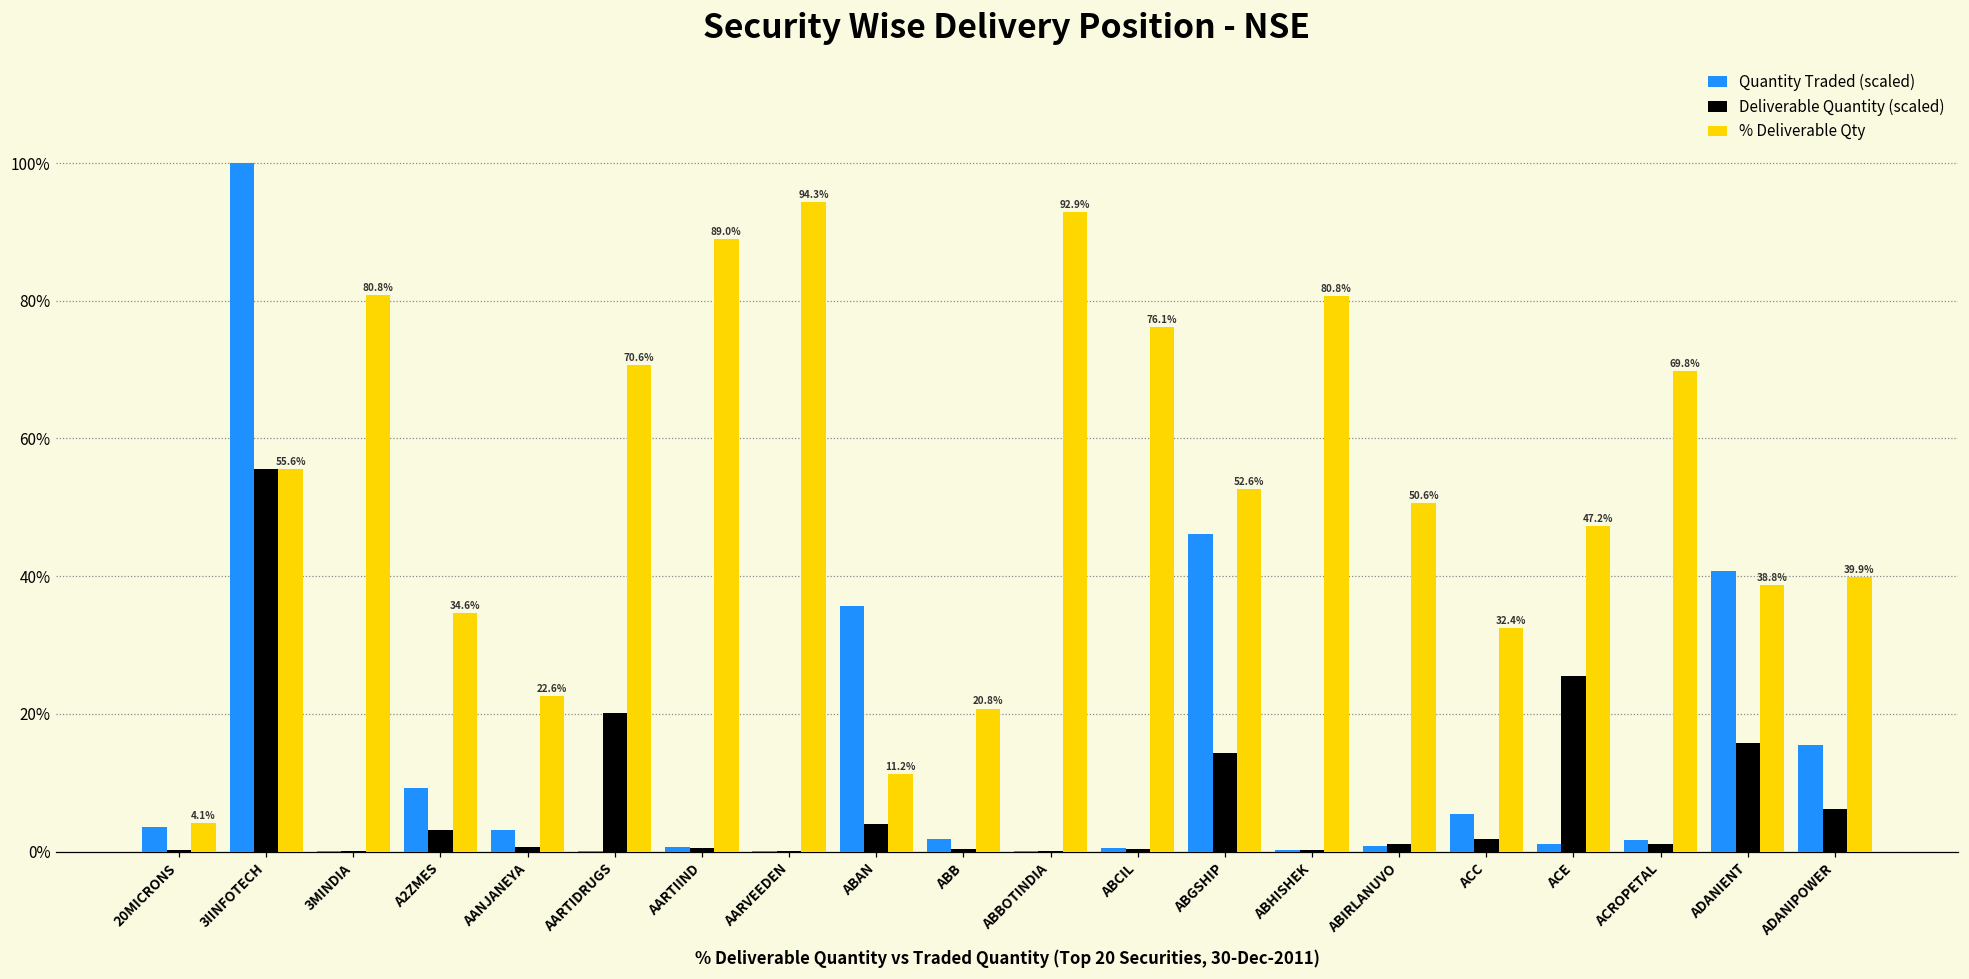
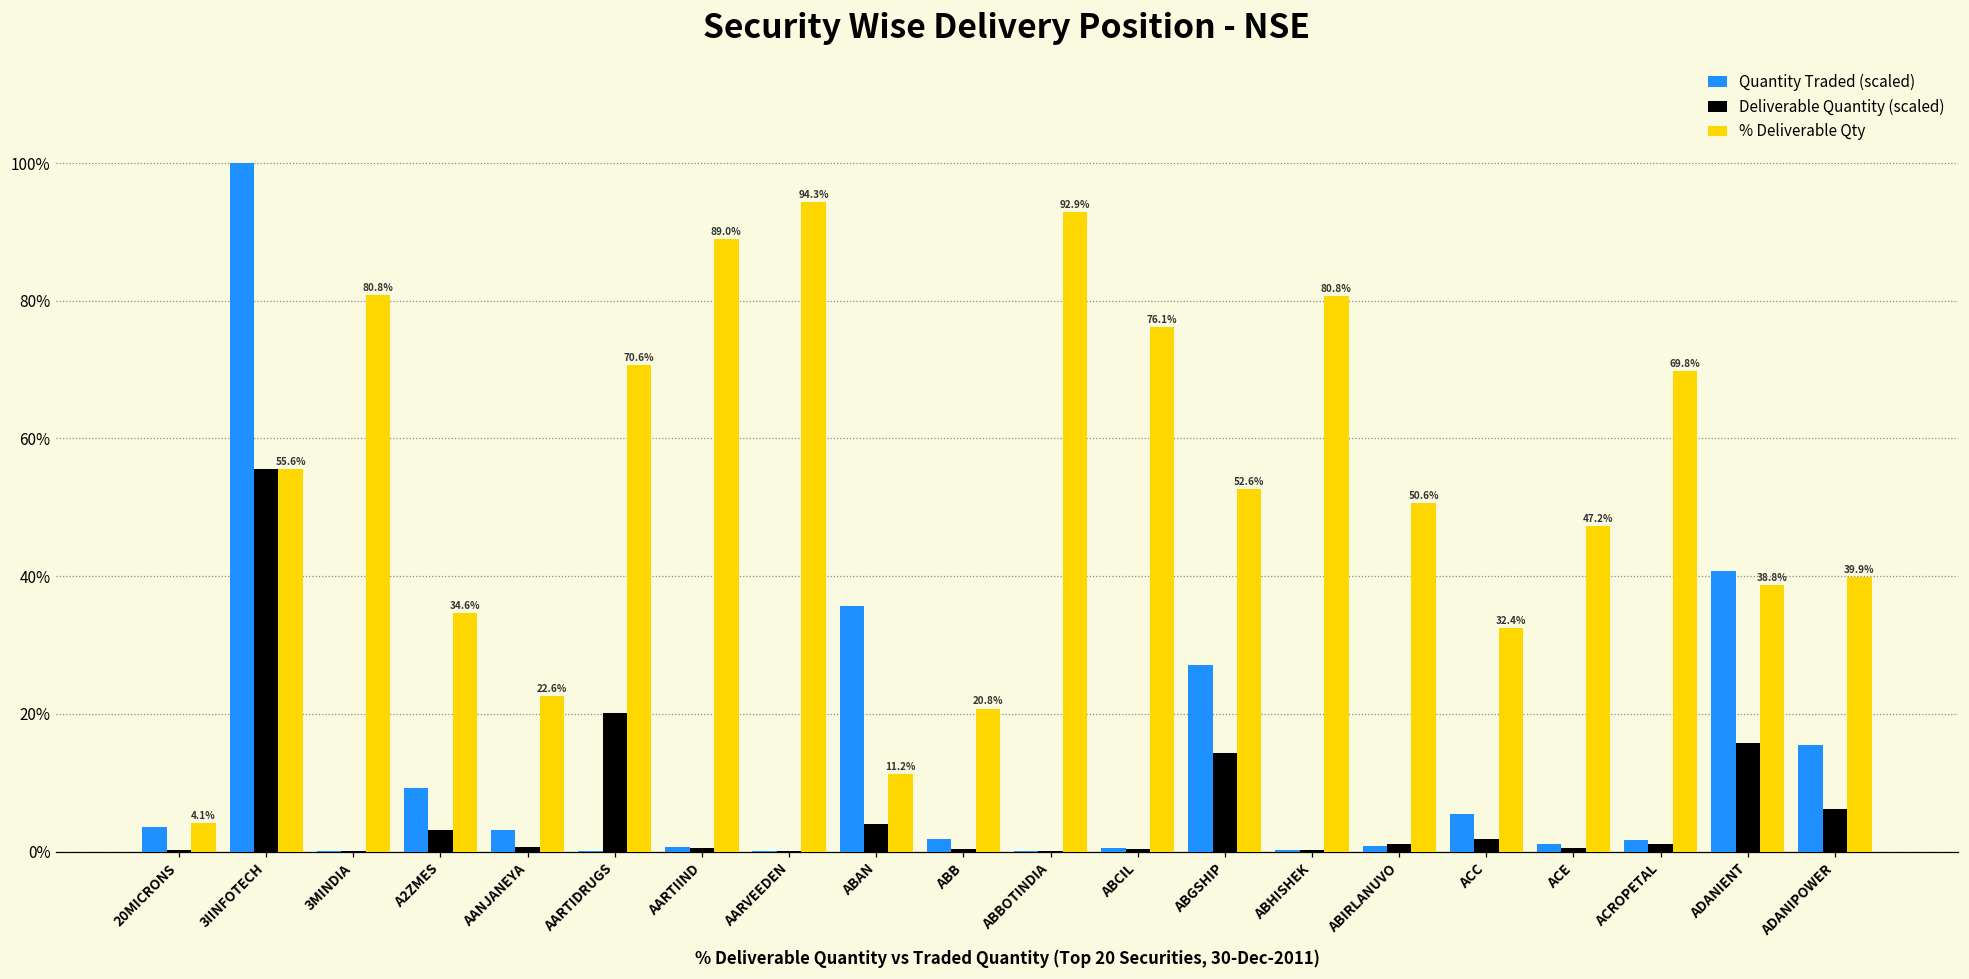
Quantity Traded (scaled), ABGSHIP: 46% -> 27%
Deliverable Quantity (scaled), ACE: 26% -> 1%
